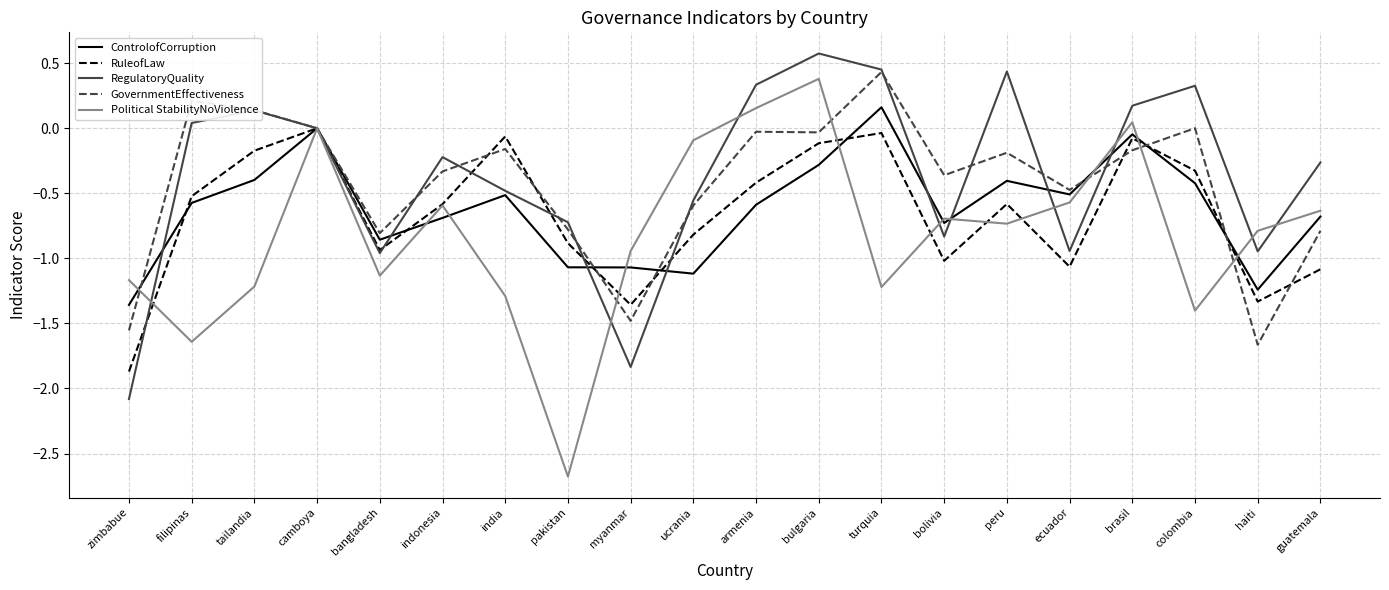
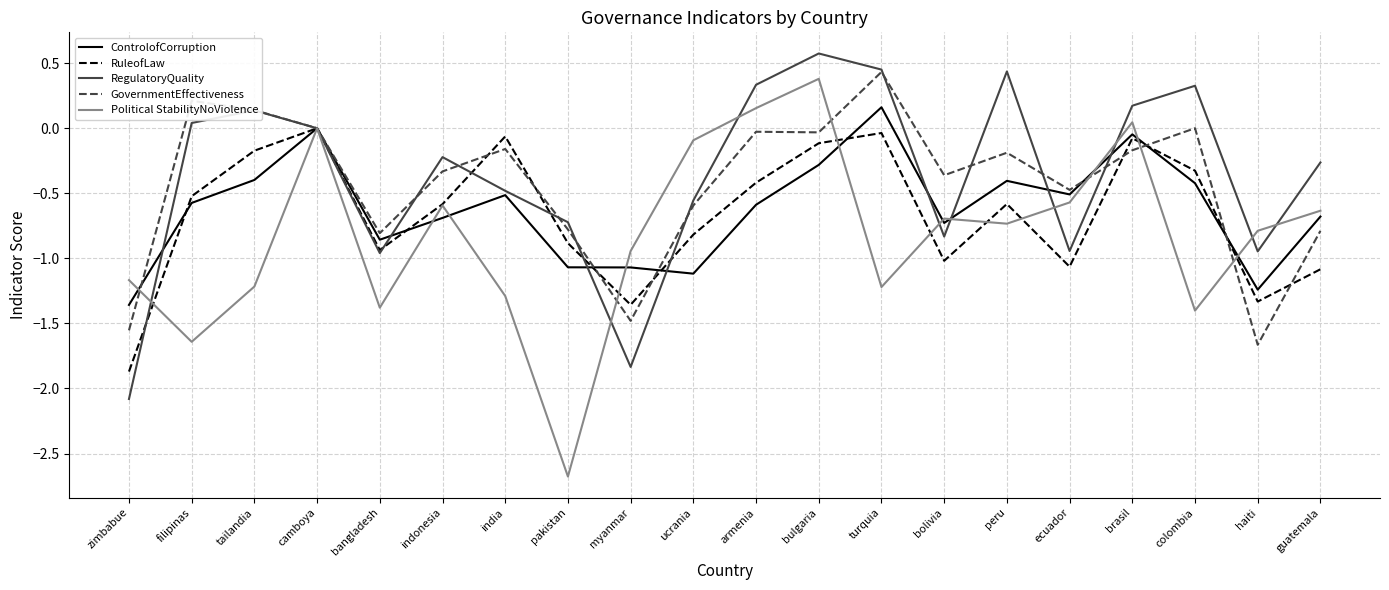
Political StabilityNoViolence, bangladesh: -1.13 -> -1.38
